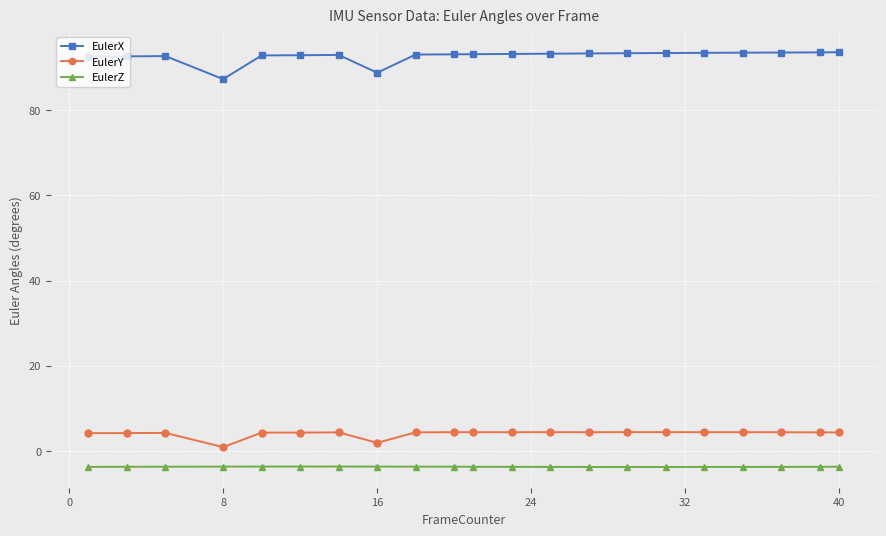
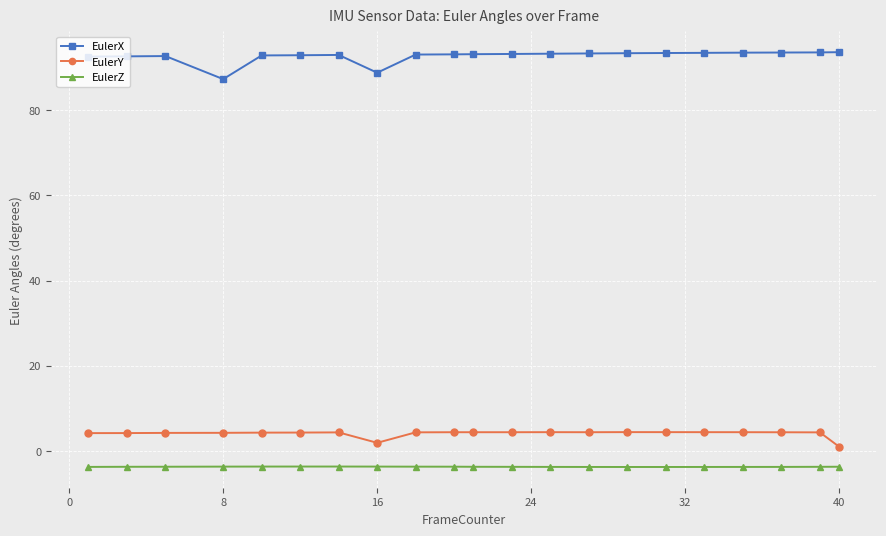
EulerY, 8: 1 -> 4
EulerY, 40: 4 -> 1
